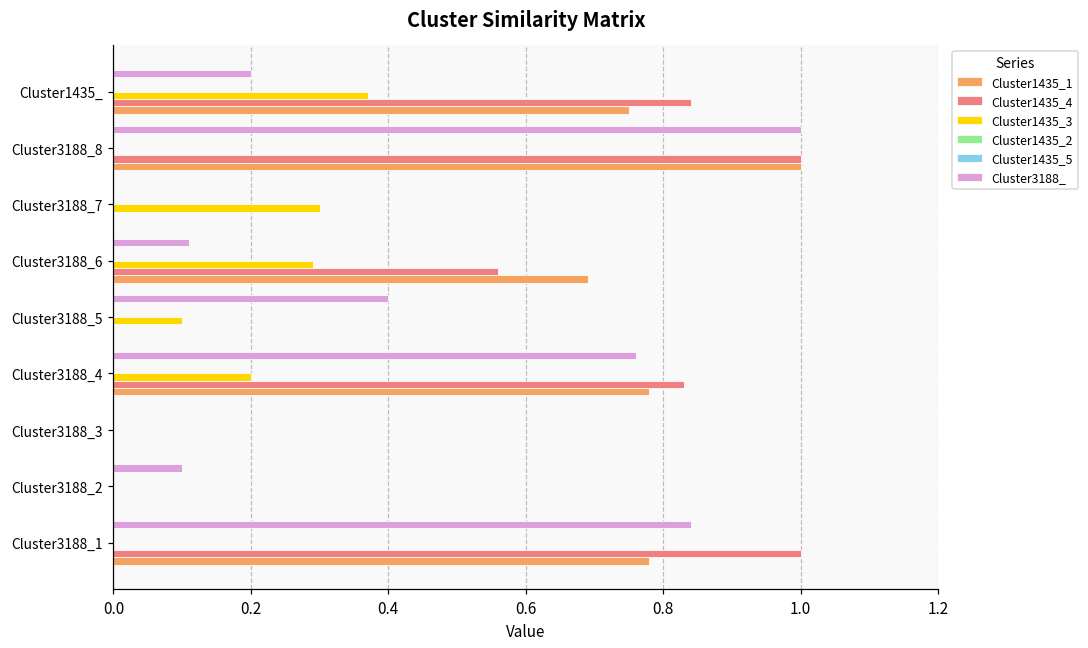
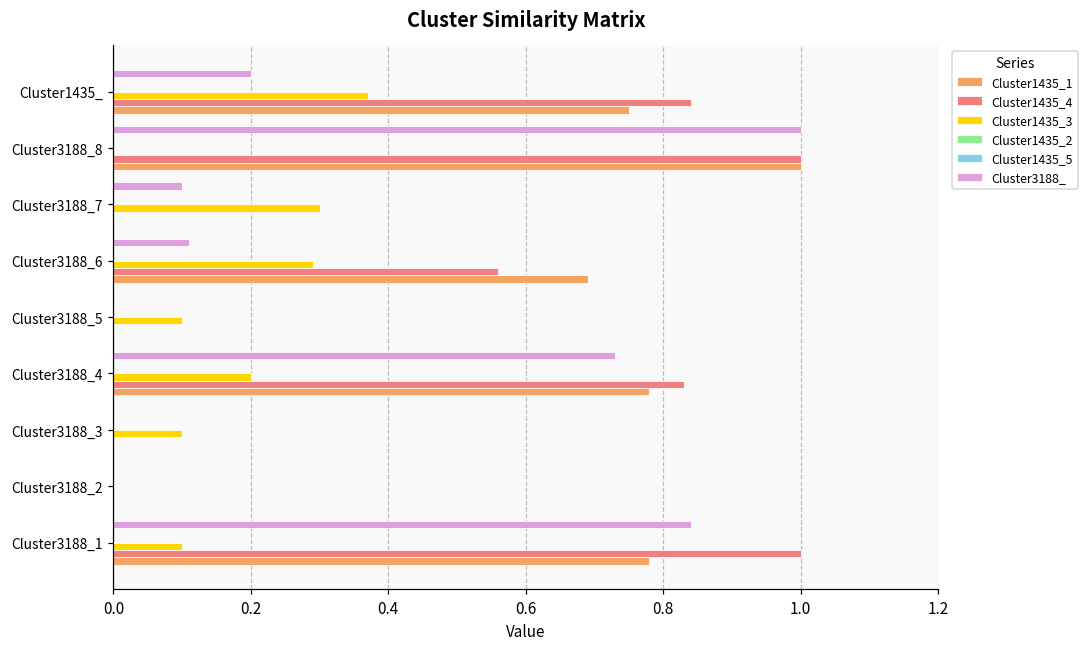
Cluster3188_, Cluster3188_7: 0.0 -> 0.1
Cluster3188_, Cluster3188_5: 0.4 -> 0.0
Cluster3188_, Cluster3188_4: 0.76 -> 0.73
Cluster1435_3, Cluster3188_3: 0.0 -> 0.1
Cluster3188_, Cluster3188_2: 0.1 -> 0.0
Cluster1435_3, Cluster3188_1: 0.0 -> 0.1
